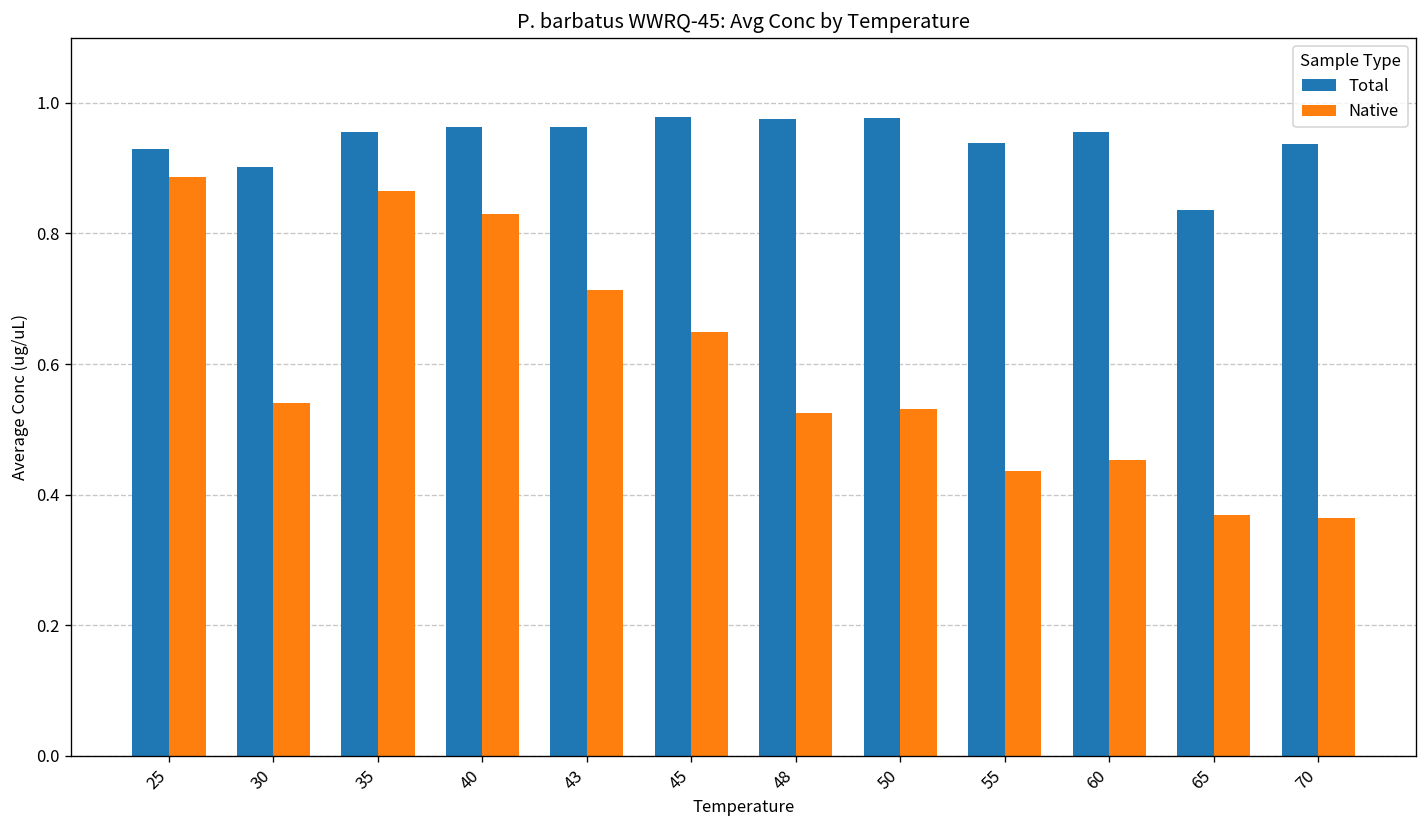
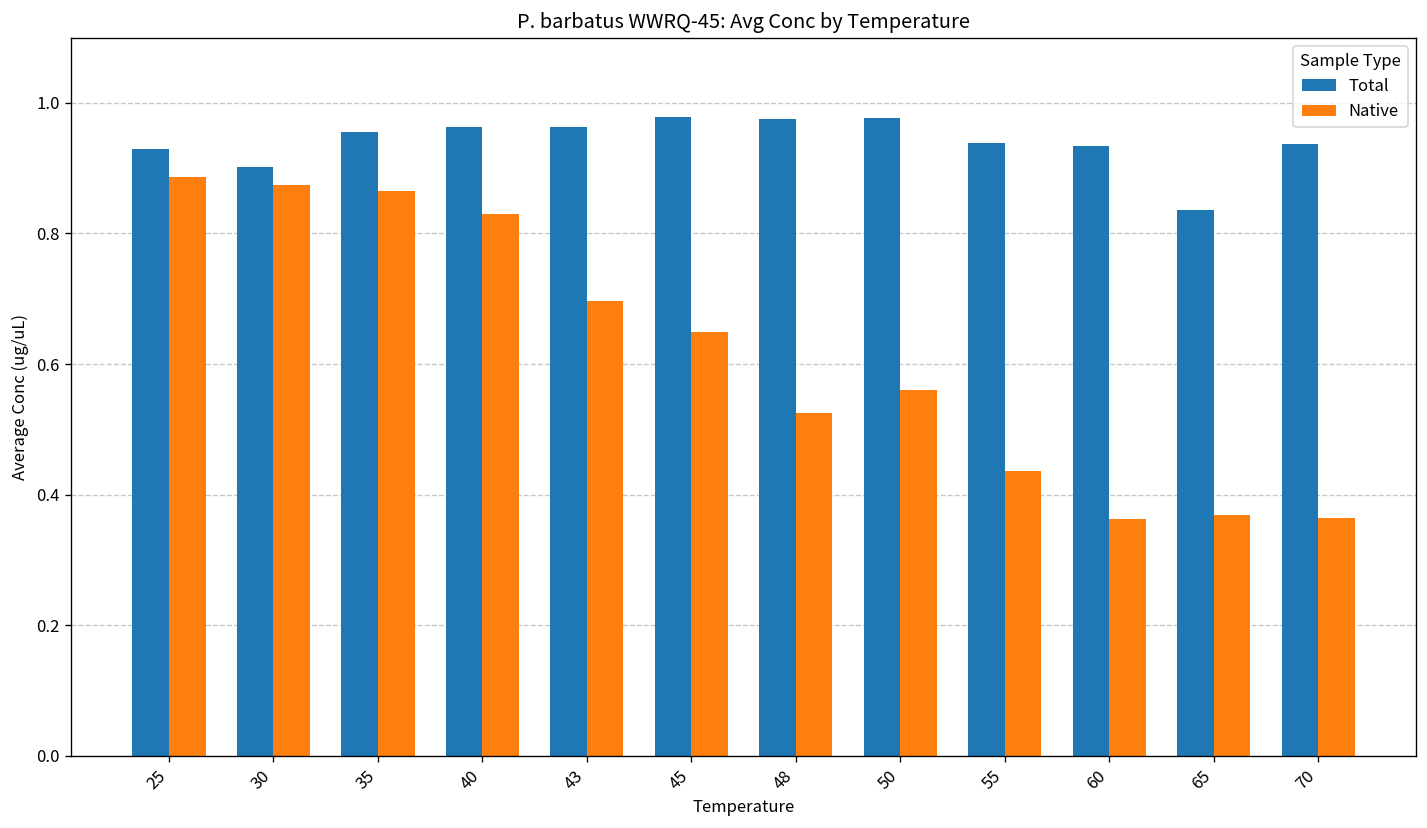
Native, 30: 0.54 -> 0.87
Native, 43: 0.71 -> 0.70
Native, 50: 0.53 -> 0.56
Total, 60: 0.95 -> 0.93
Native, 60: 0.45 -> 0.36
